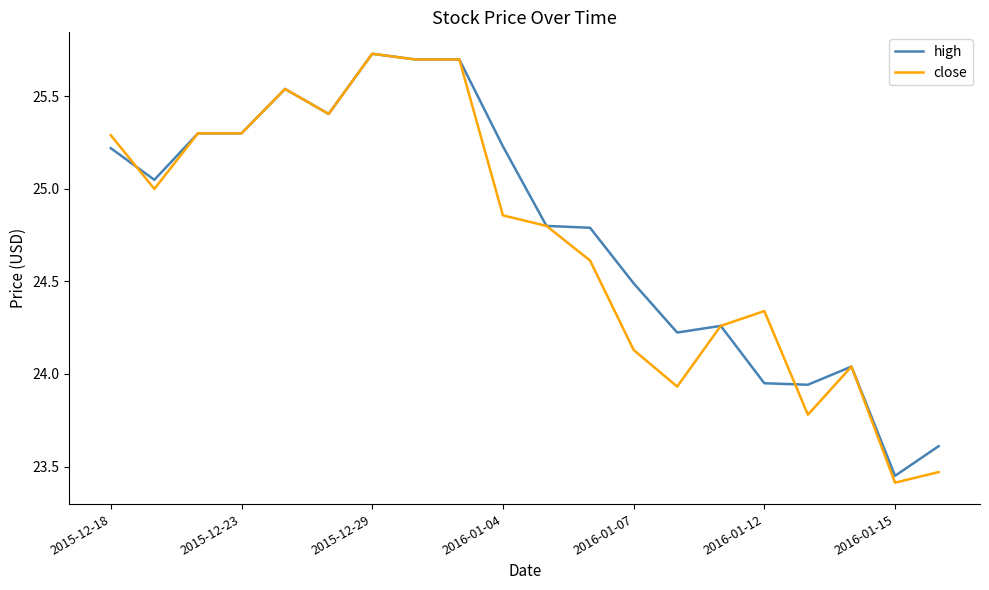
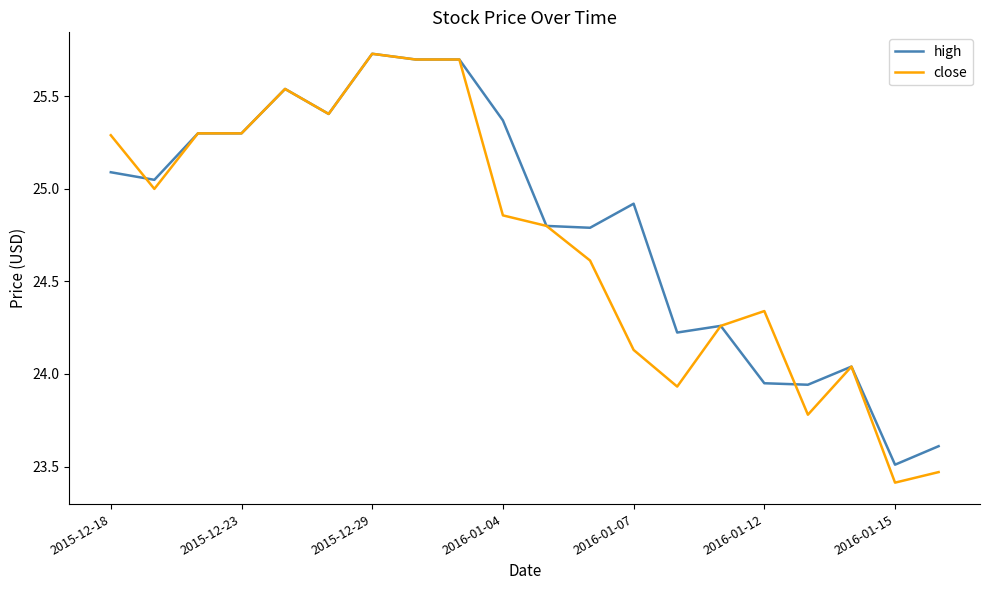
high, 2015-12-18: 25.22 -> 25.09
high, 2016-01-04: 25.23 -> 25.37
high, 2016-01-07: 24.49 -> 24.92
high, 2016-01-15: 23.45 -> 23.51
